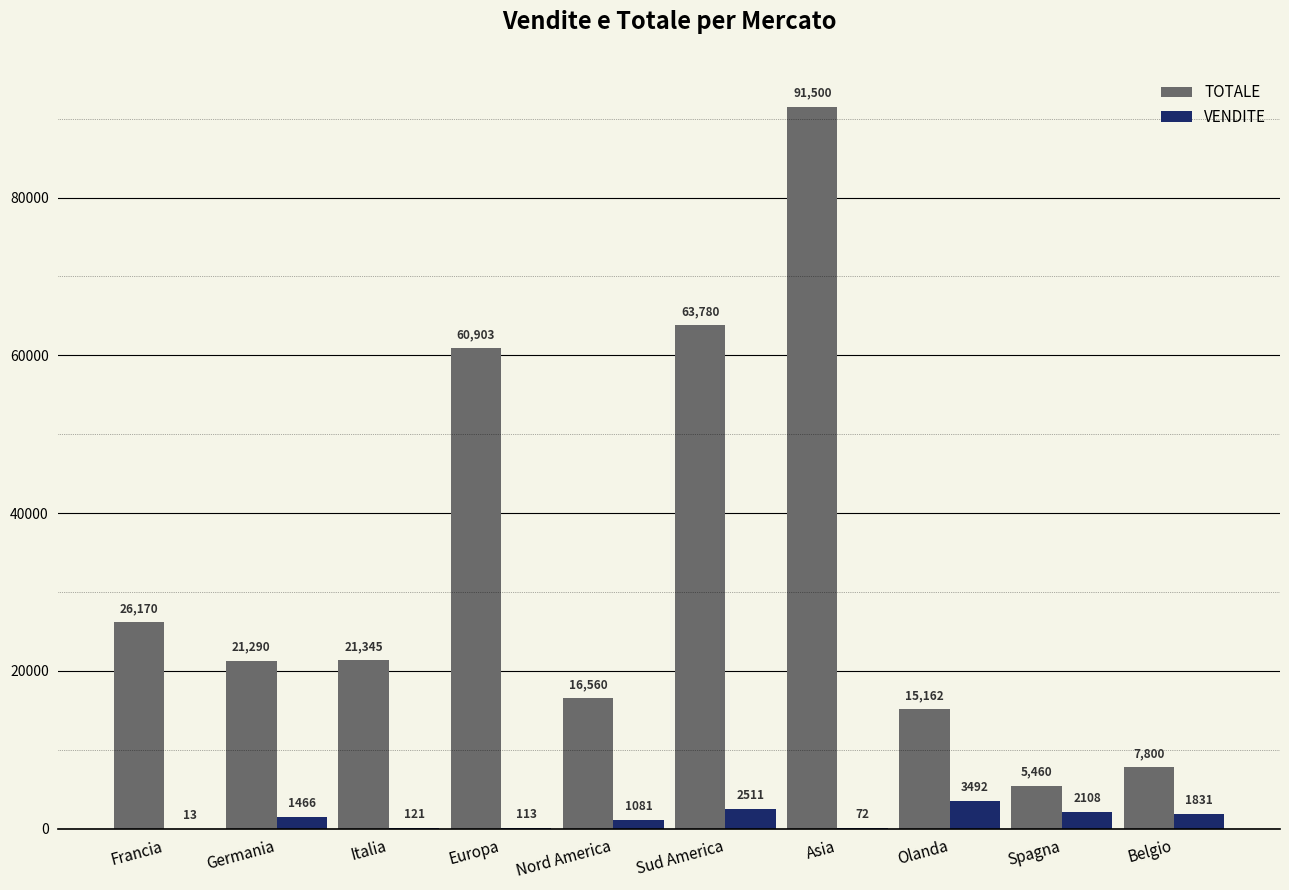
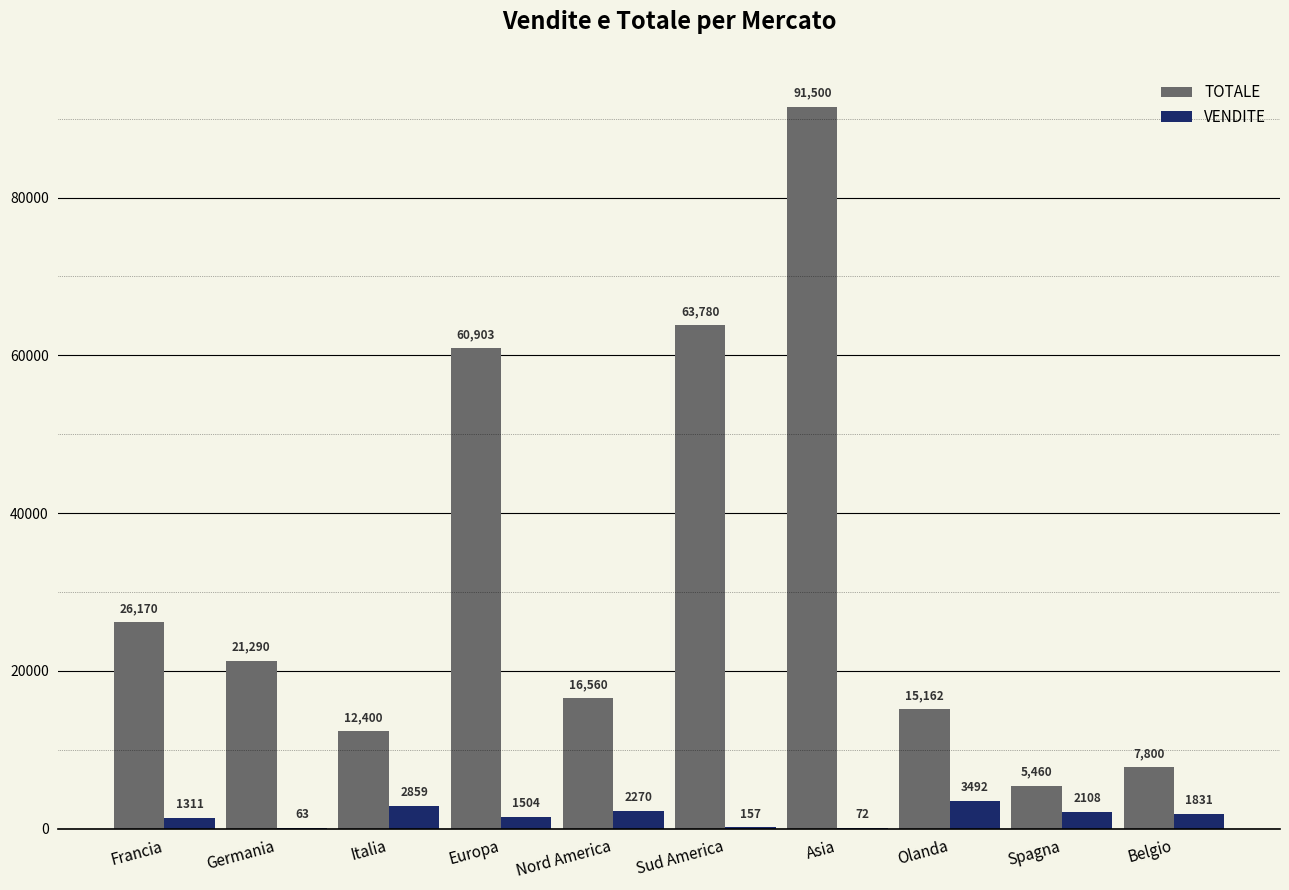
VENDITE, Francia: 13 -> 1311
VENDITE, Germania: 1466 -> 63
TOTALE, Italia: 21,345 -> 12,400
VENDITE, Italia: 121 -> 2859
VENDITE, Europa: 113 -> 1504
VENDITE, Nord America: 1081 -> 2270
VENDITE, Sud America: 2511 -> 157
